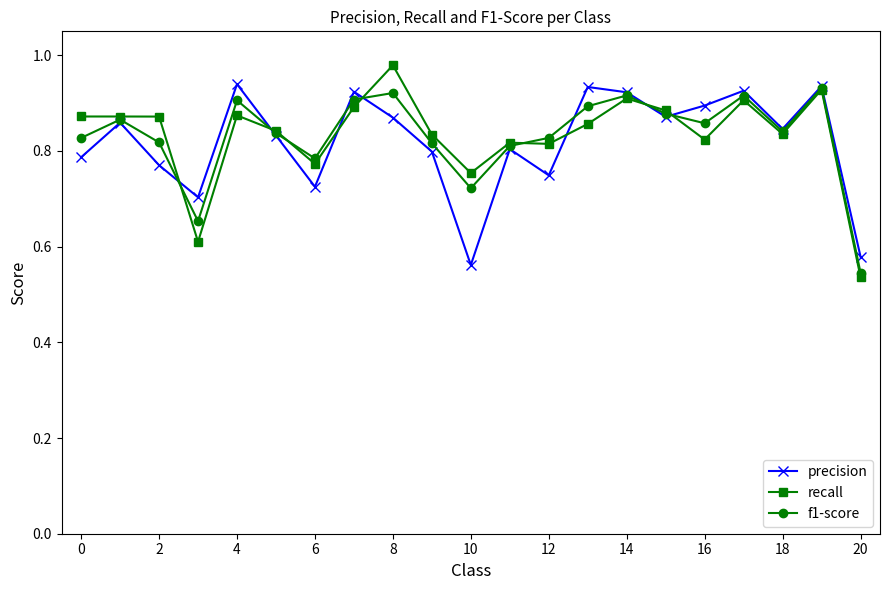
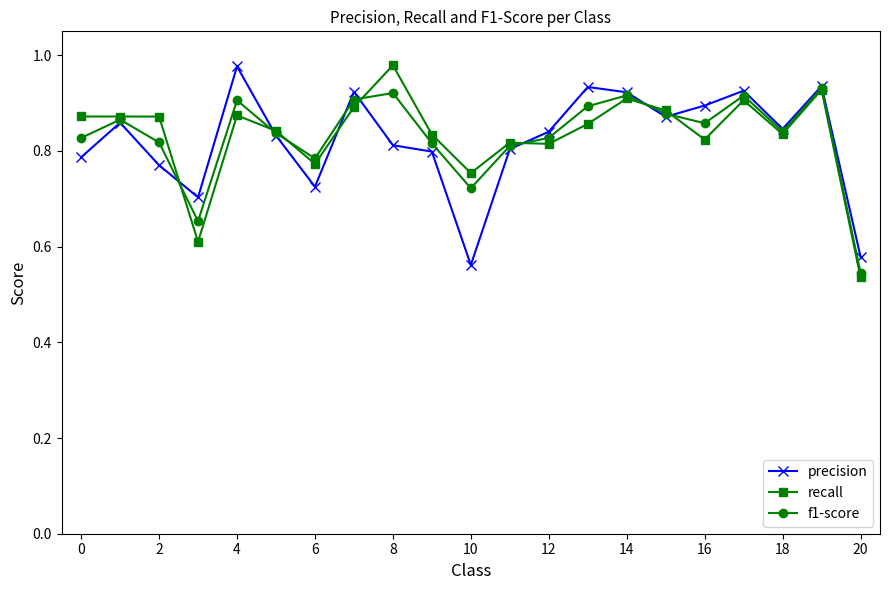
precision, 4: 0.94 -> 0.98
precision, 8: 0.87 -> 0.81
precision, 12: 0.75 -> 0.84
